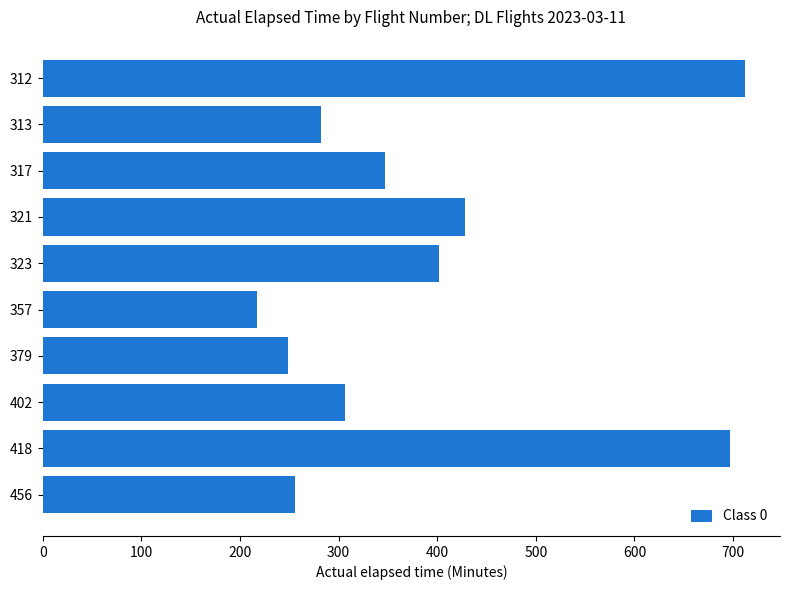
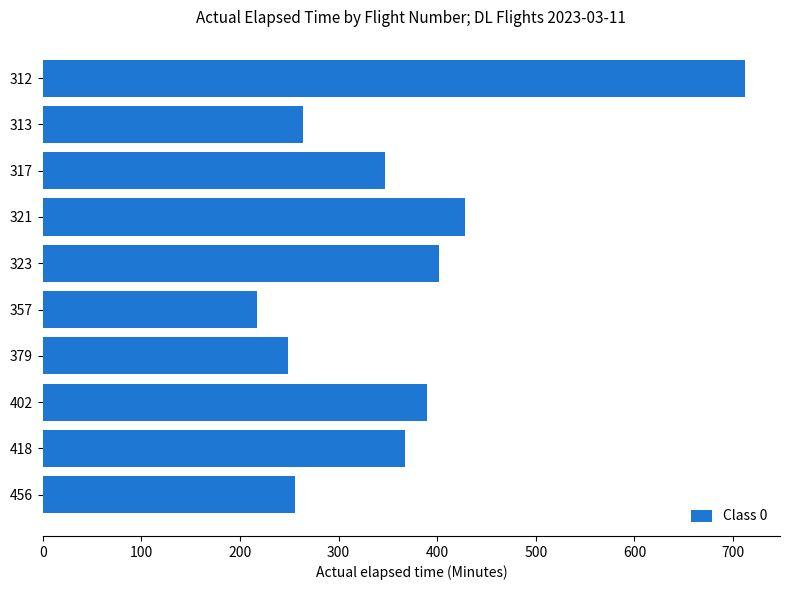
313: 280 -> 260
402: 310 -> 390
418: 700 -> 370
